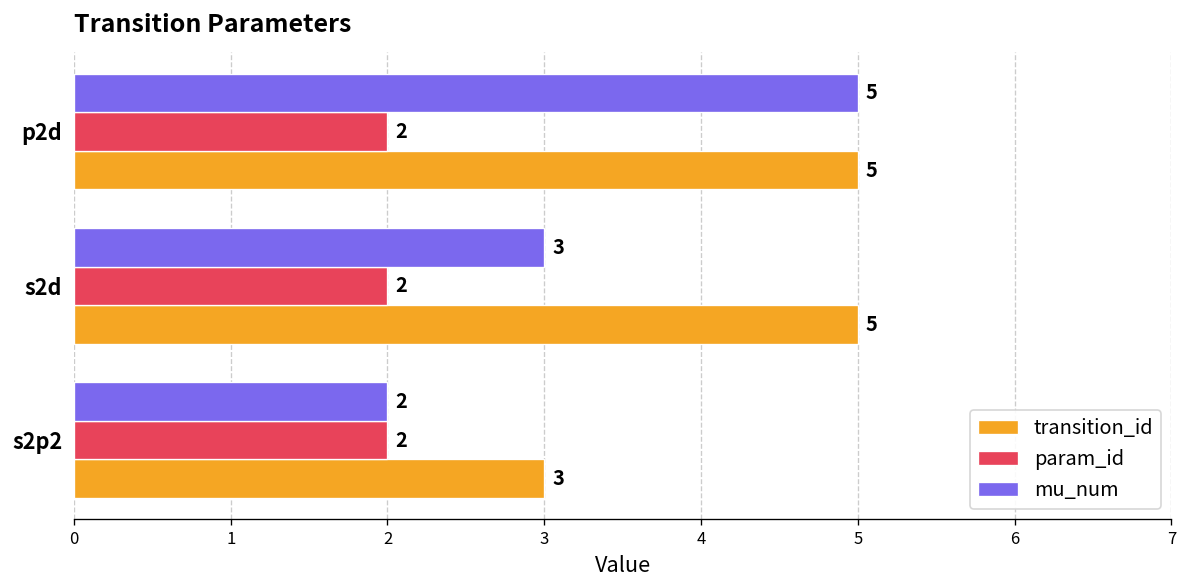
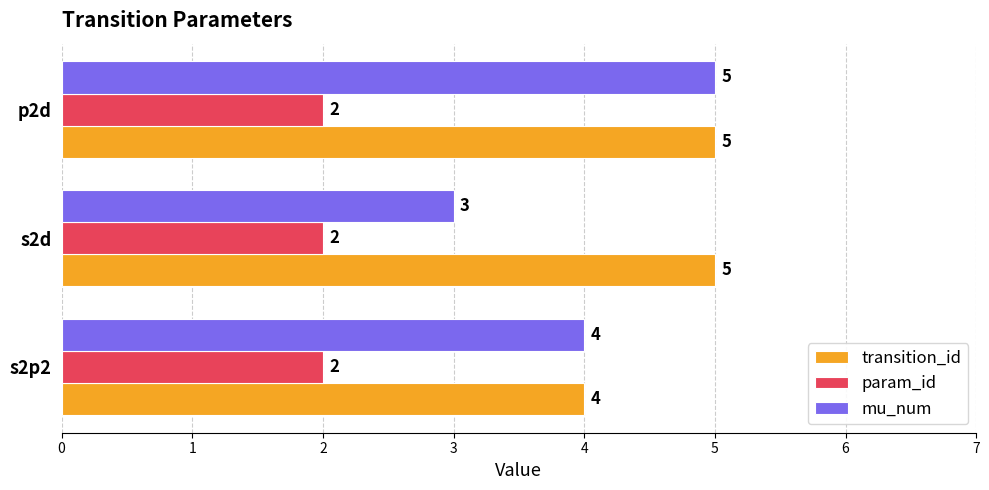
mu_num, s2p2: 2 -> 4
transition_id, s2p2: 3 -> 4
